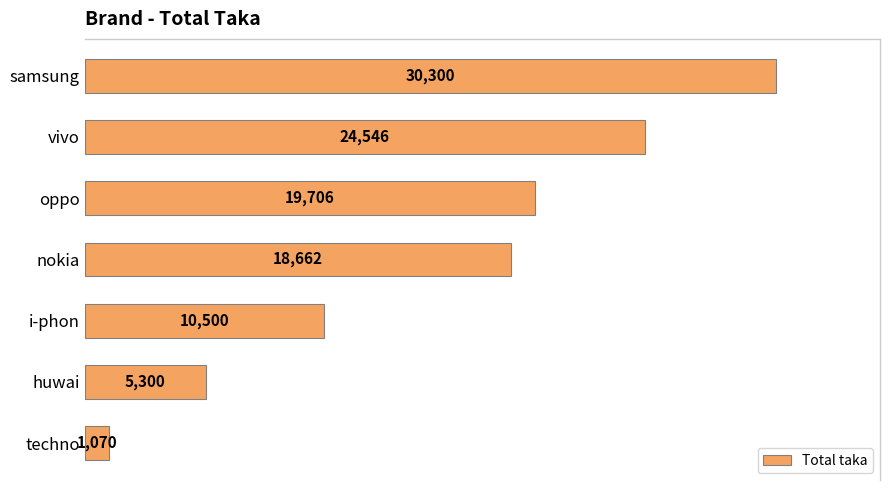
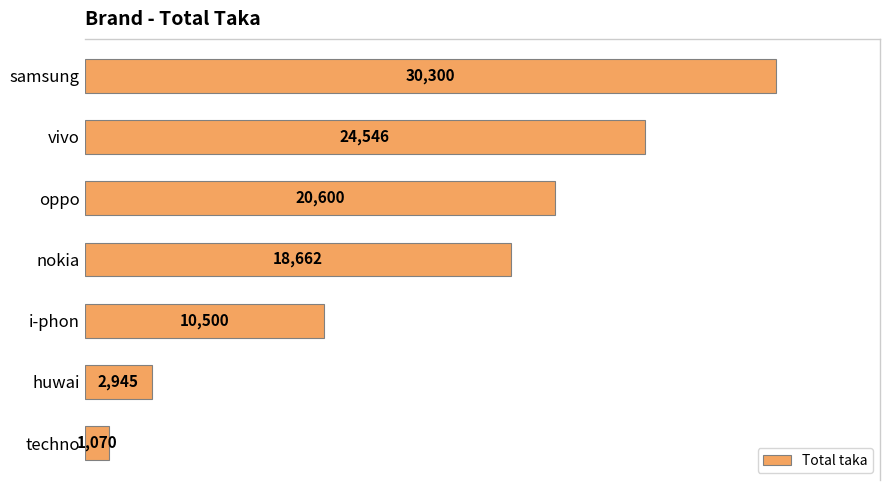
oppo: 19,706 -> 20,600
huwai: 5,300 -> 2,945
